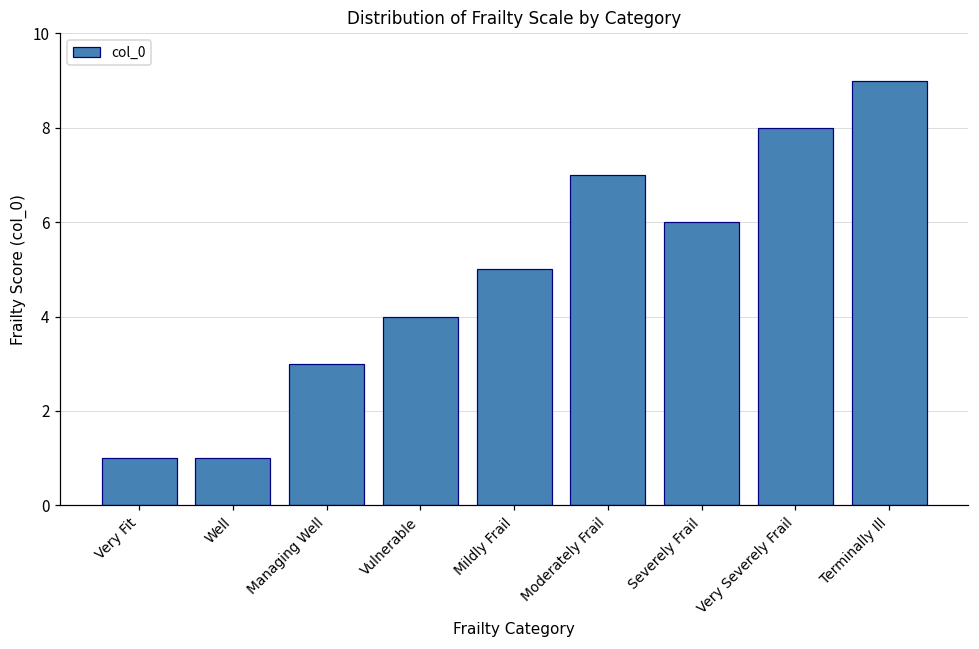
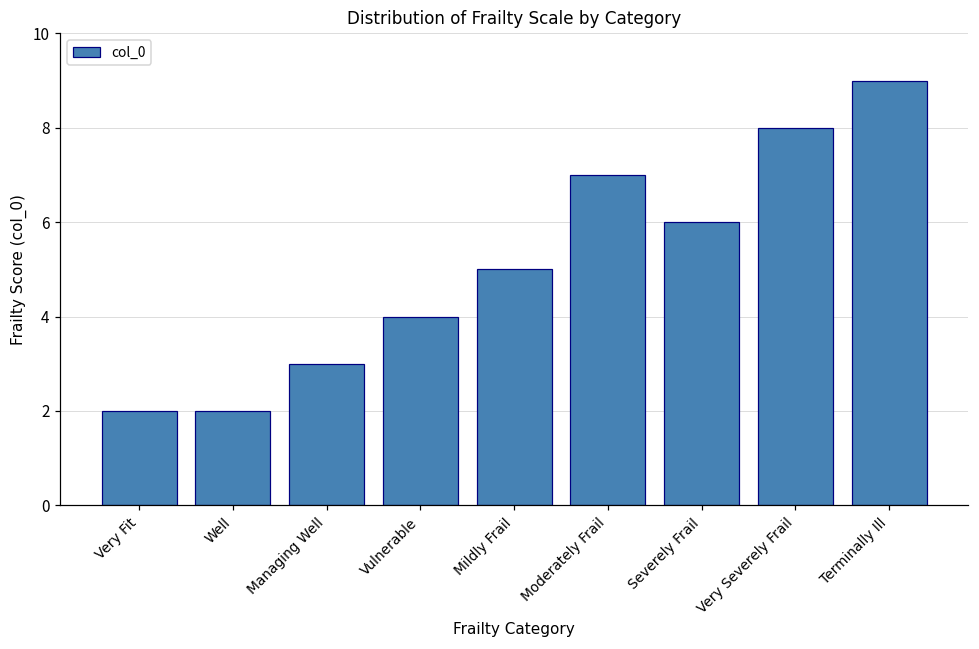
Very Fit: 1 -> 2
Well: 1 -> 2
